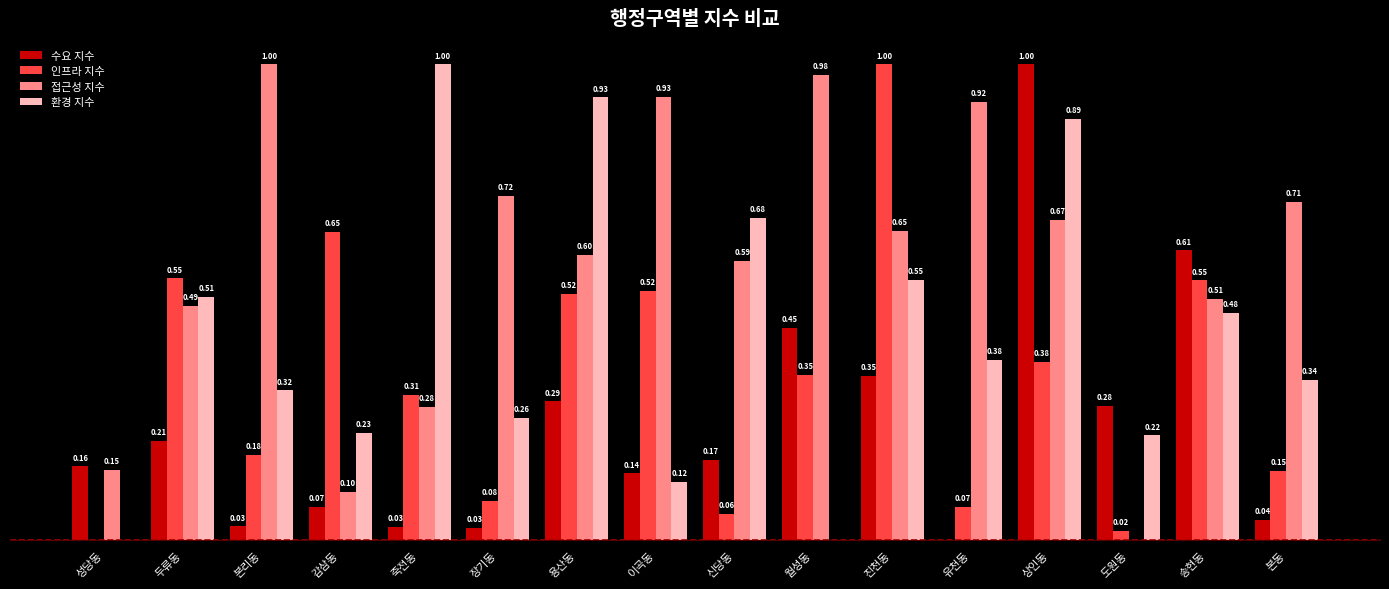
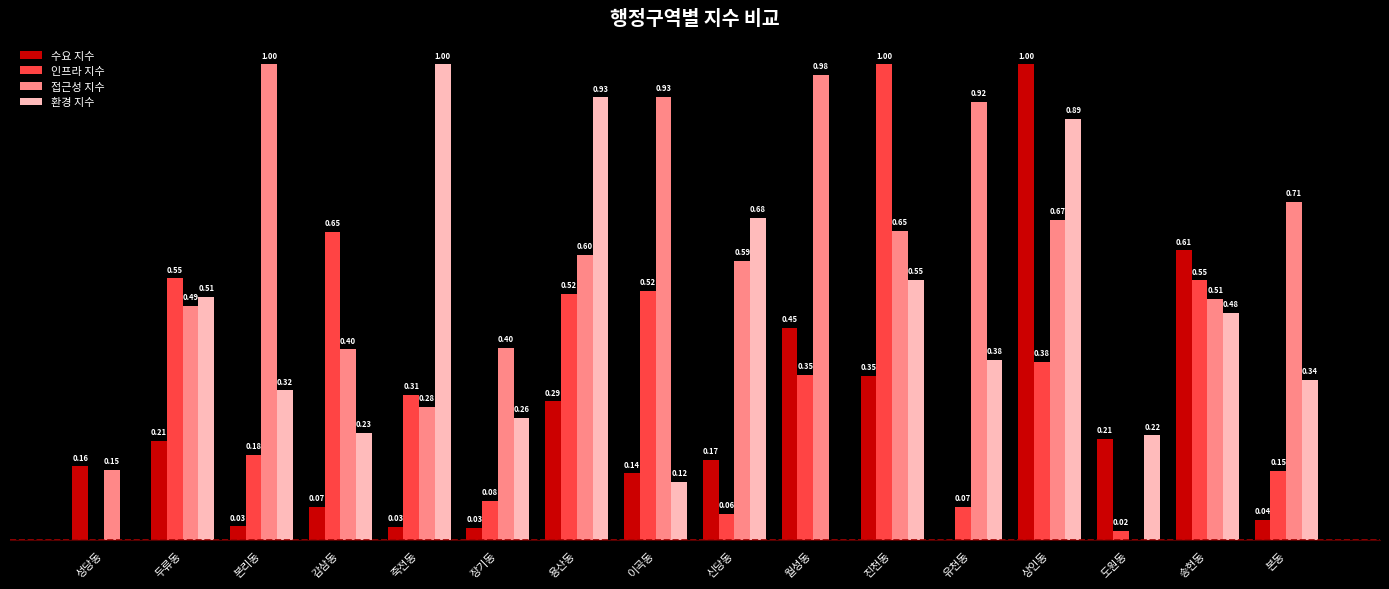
접근성 지수, 감삼동: 0.10 -> 0.40
접근성 지수, 장기동: 0.72 -> 0.40
수요 지수, 도원동: 0.28 -> 0.21
